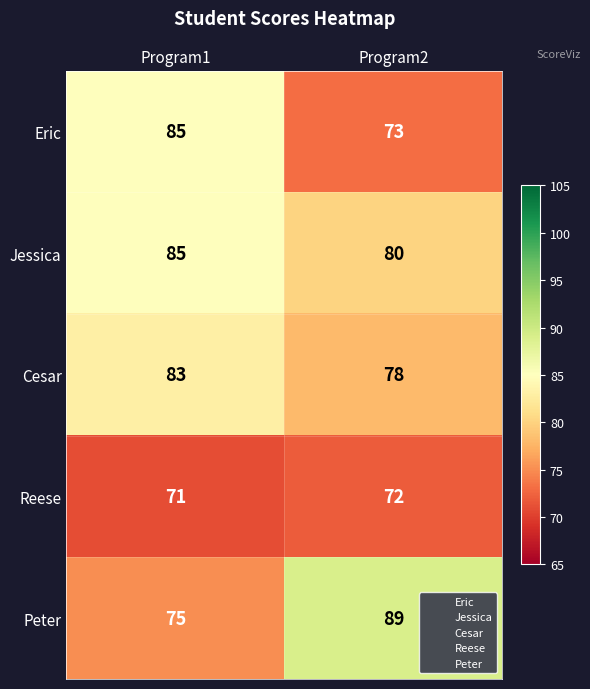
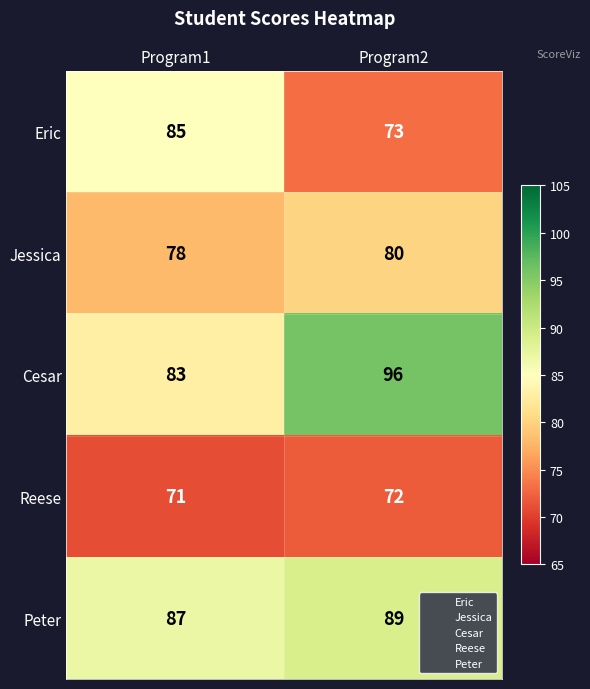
Jessica, Program1: 85 -> 78
Cesar, Program2: 78 -> 96
Peter, Program1: 75 -> 87
